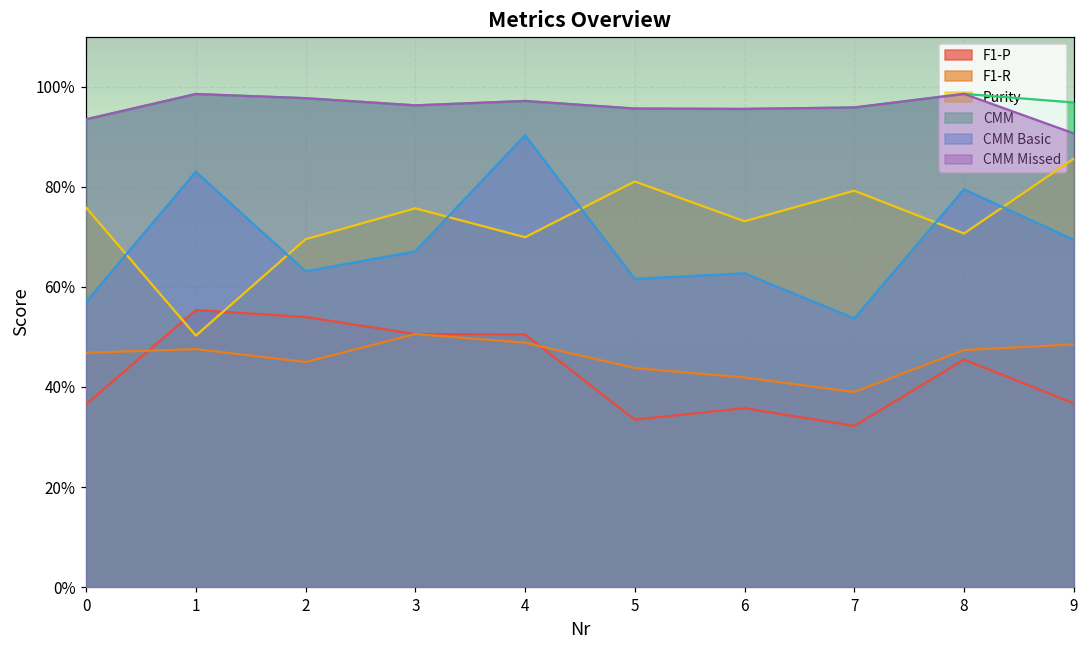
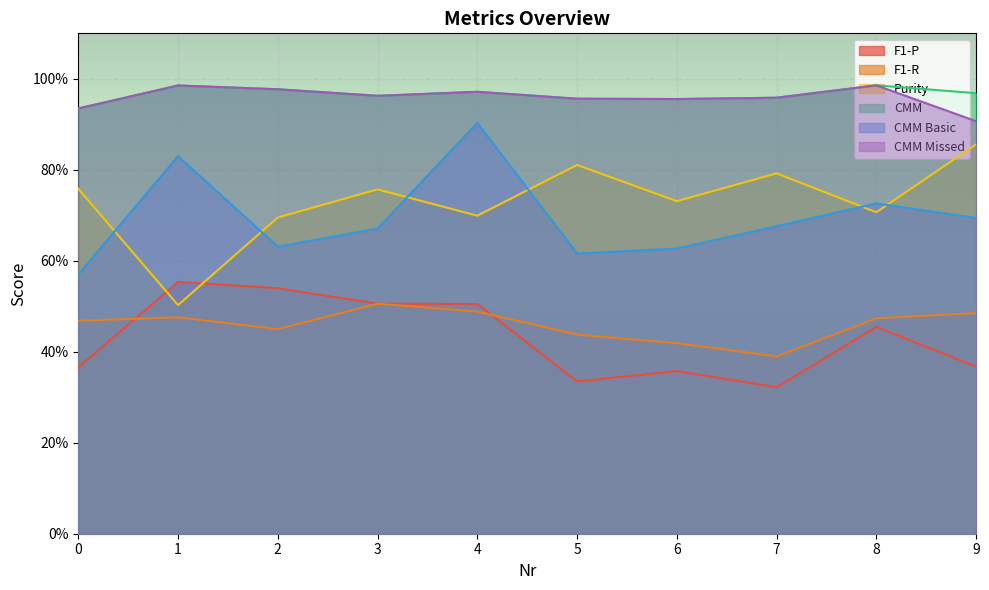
CMM Basic, 7: 54% -> 68%
CMM Basic, 8: 80% -> 73%
